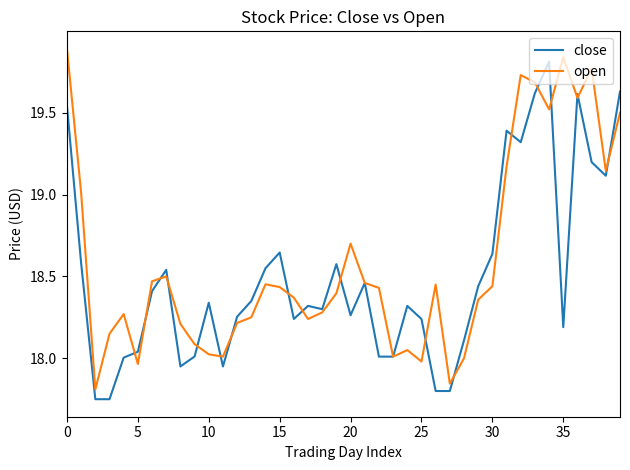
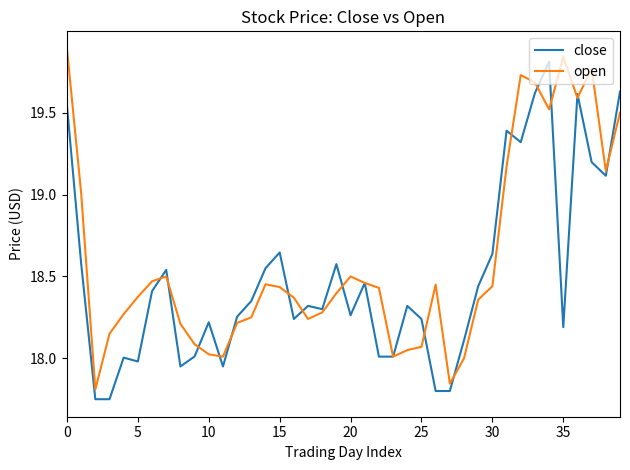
close, 5: 18.04 -> 17.98
open, 5: 17.97 -> 18.38
close, 10: 18.34 -> 18.22
open, 20: 18.7 -> 18.5
open, 25: 17.98 -> 18.07
